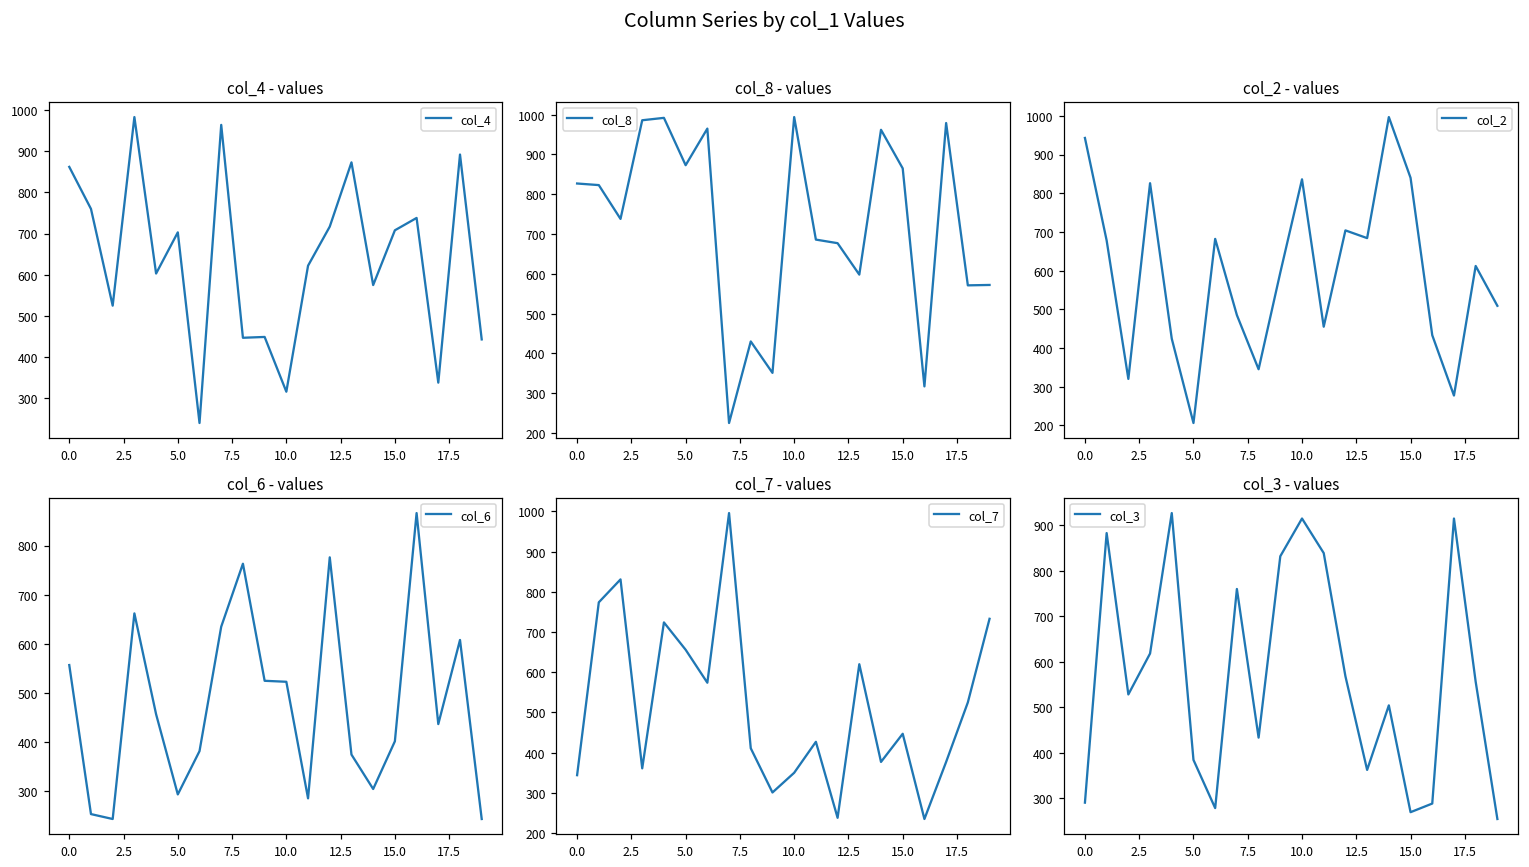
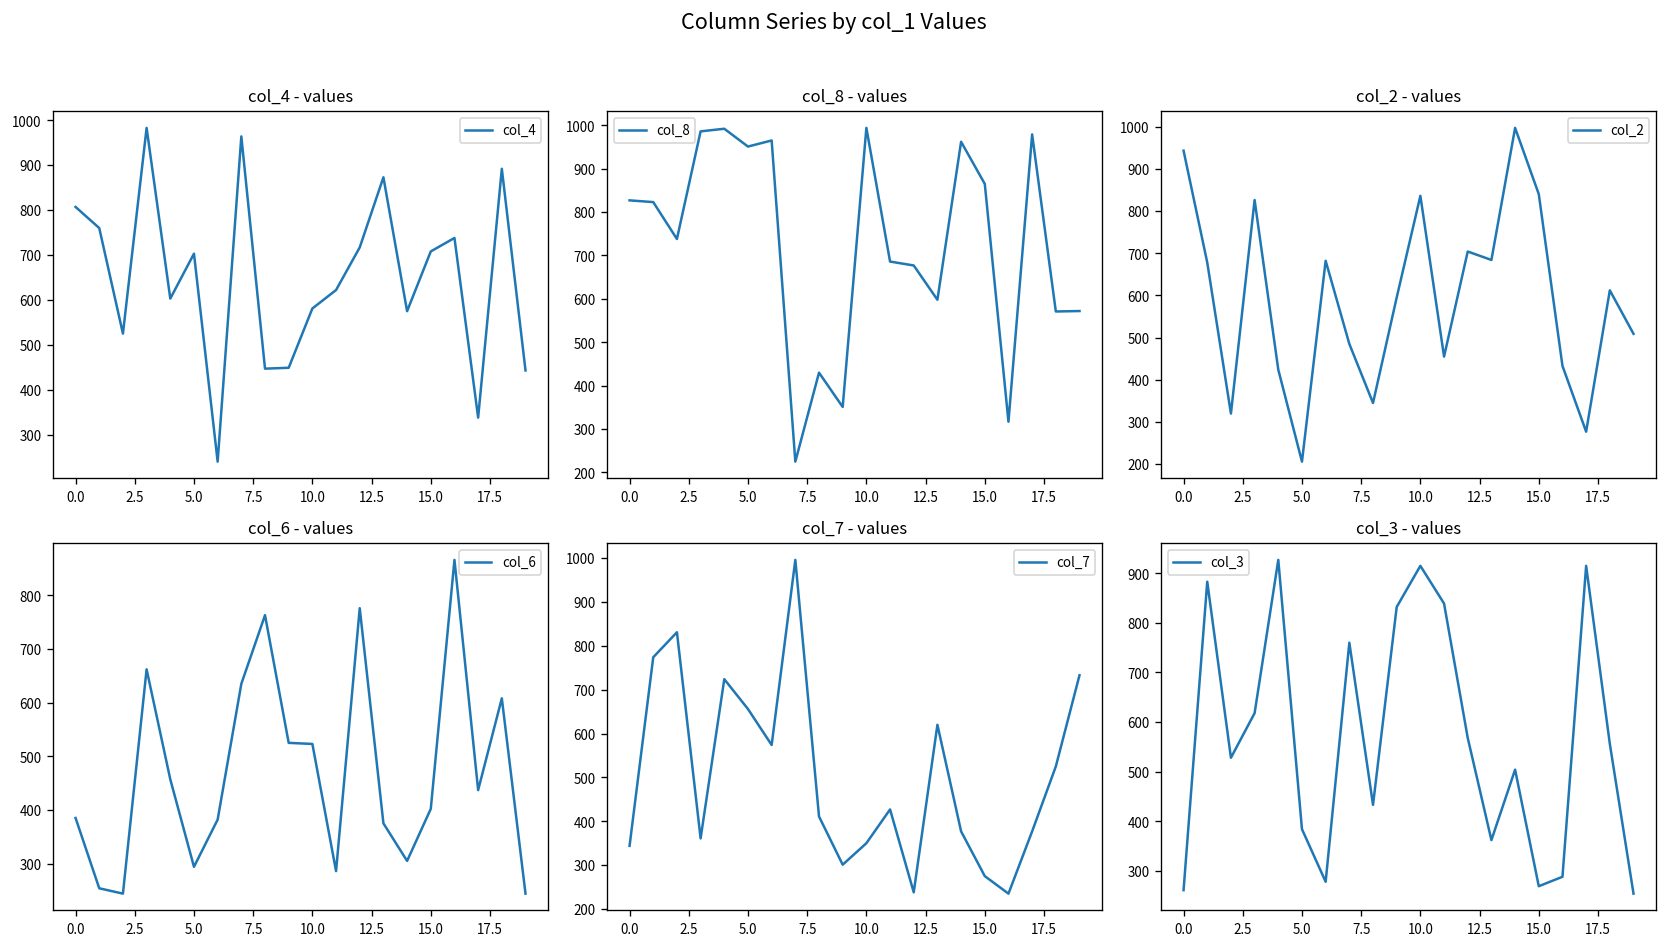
col_4 - values, 0.0: 860 -> 810
col_4 - values, 10.0: 320 -> 580
col_8 - values, 5.0: 870 -> 950
col_6 - values, 0.0: 560 -> 390
col_7 - values, 15.0: 450 -> 280
col_3 - values, 0.0: 290 -> 260
